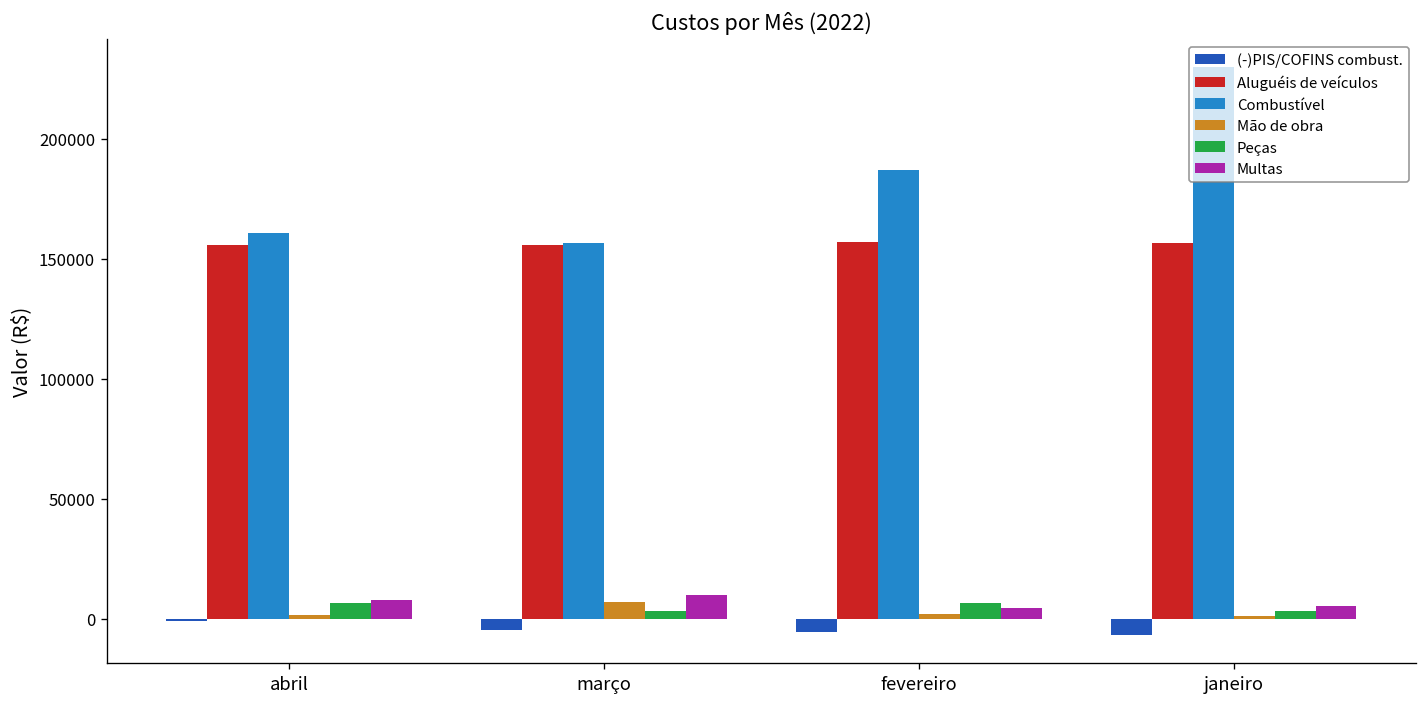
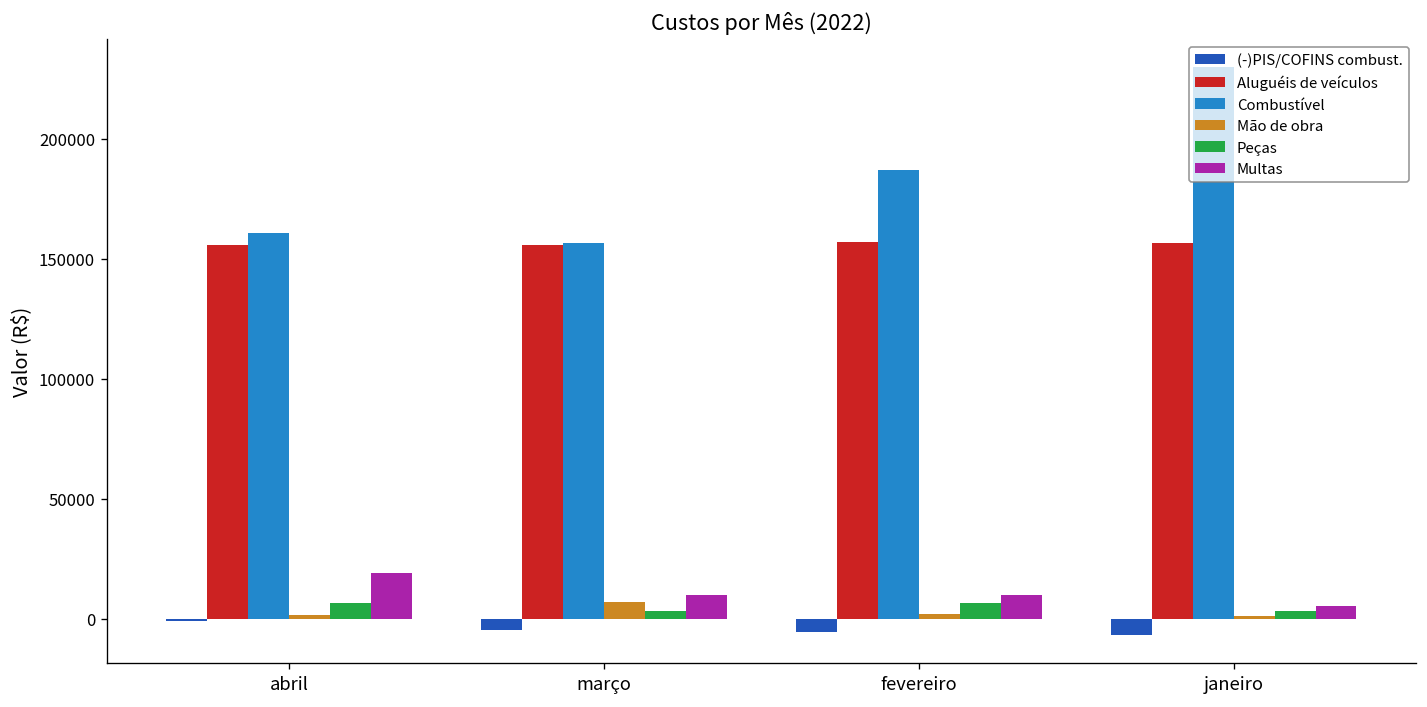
Multas, abril: 8000 -> 19000
Multas, fevereiro: 5000 -> 10000
